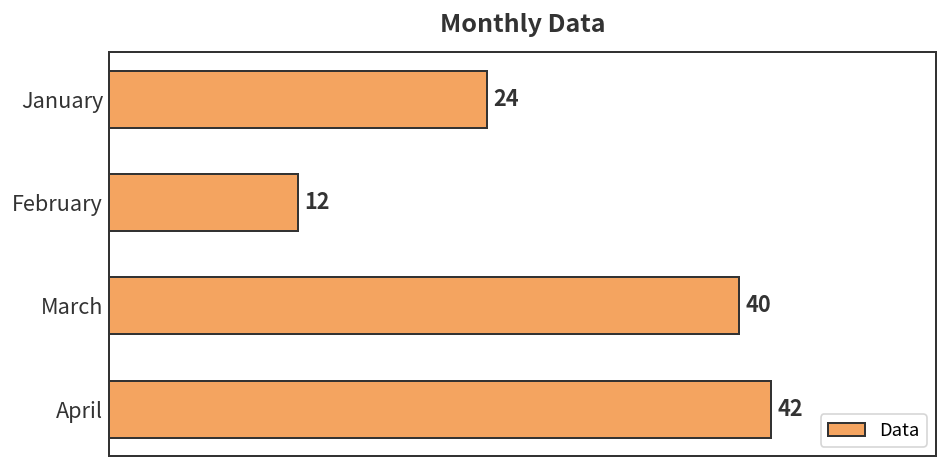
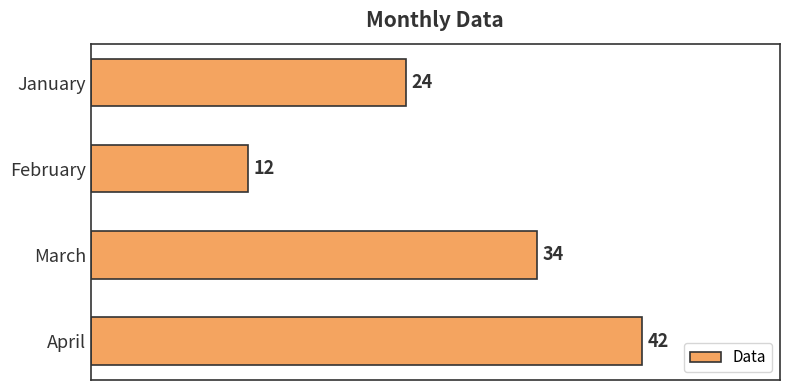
March: 40 -> 34
